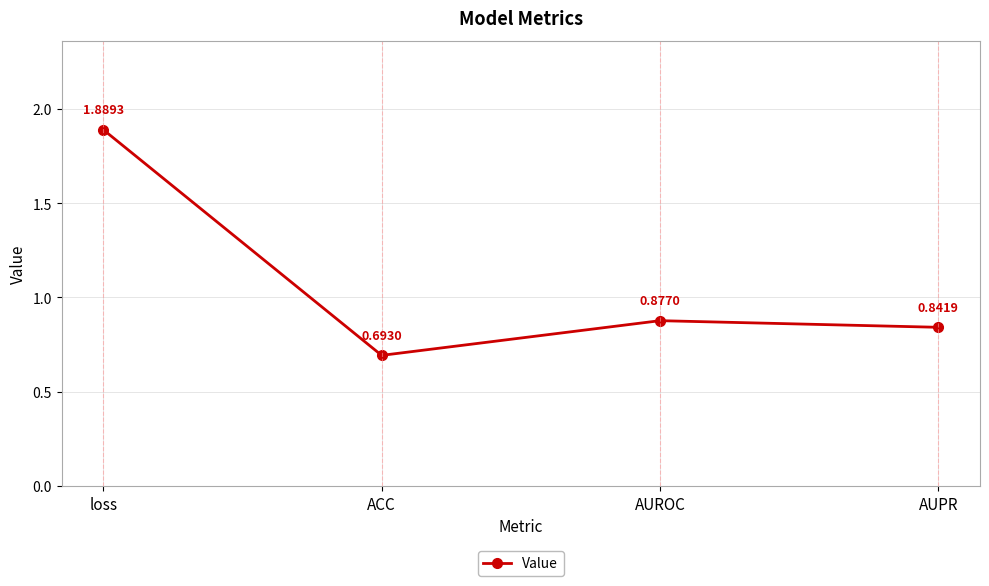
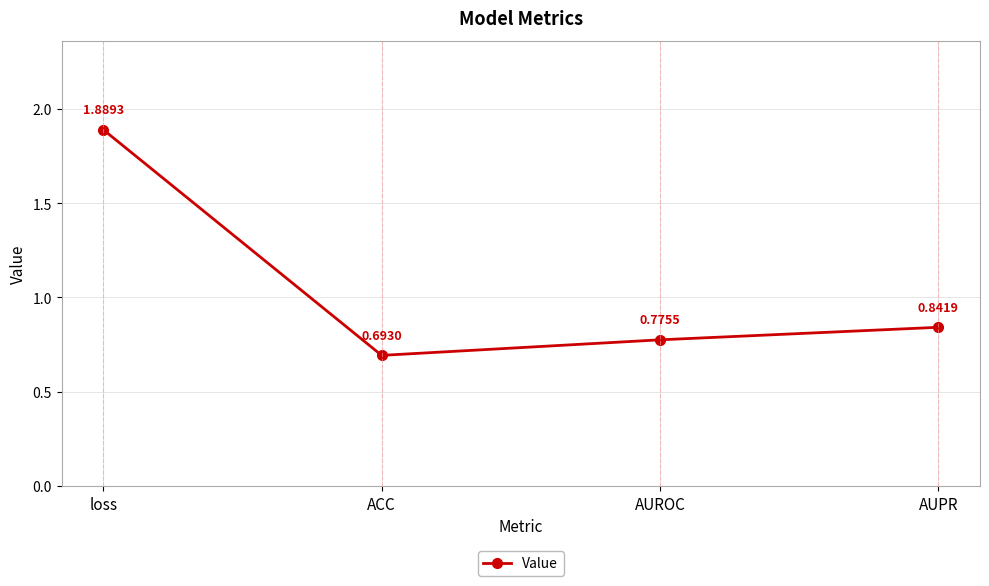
AUROC: 0.8770 -> 0.7755
